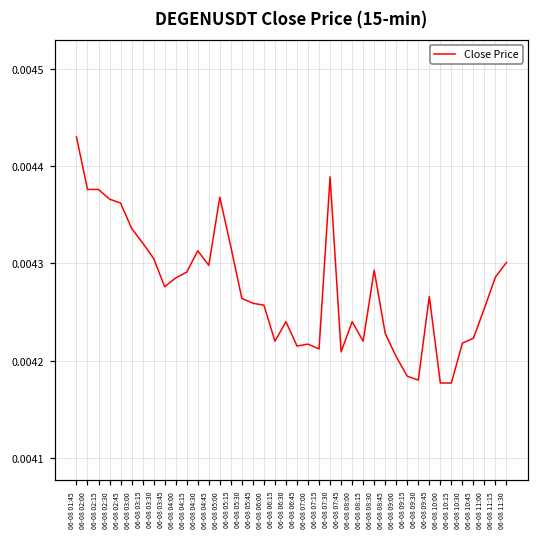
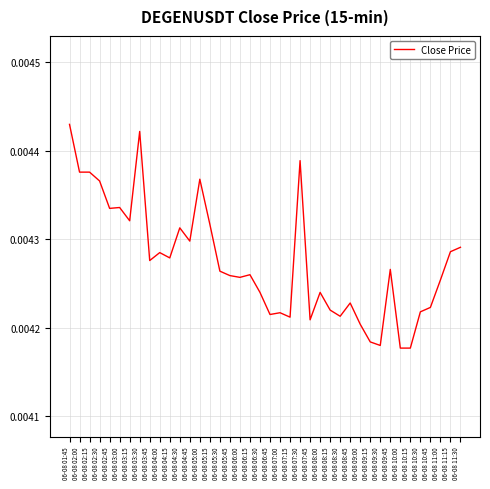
06-08 02:45: 0.00436 -> 0.00434
06-08 03:30: 0.00431 -> 0.00442
06-08 04:15: 0.00429 -> 0.00428
06-08 06:15: 0.00422 -> 0.00426
06-08 08:30: 0.00429 -> 0.00421
06-08 11:30: 0.00430 -> 0.00429
